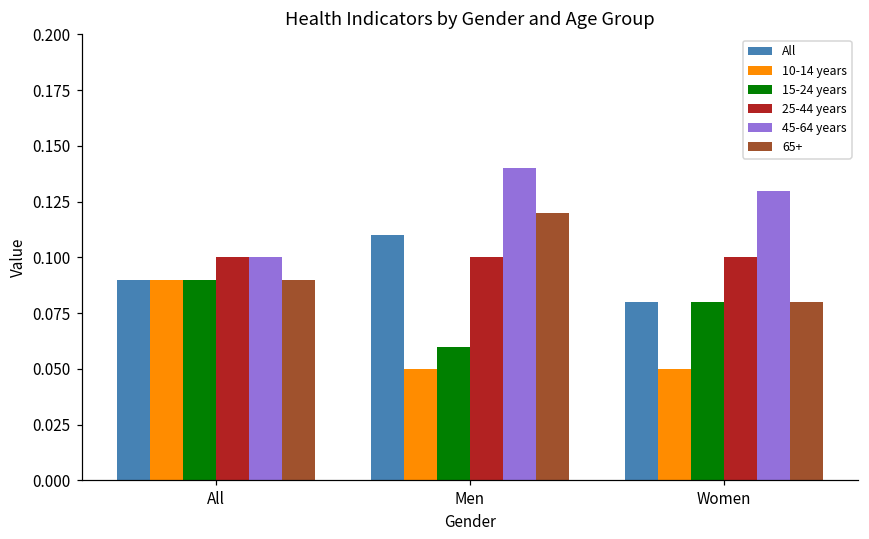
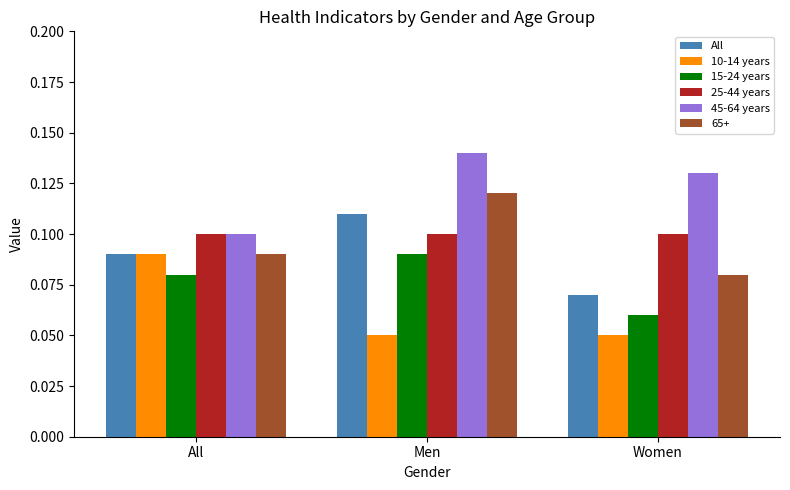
15-24 years, All: 0.09 -> 0.08
15-24 years, Men: 0.06 -> 0.09
All, Women: 0.08 -> 0.07
15-24 years, Women: 0.08 -> 0.06
